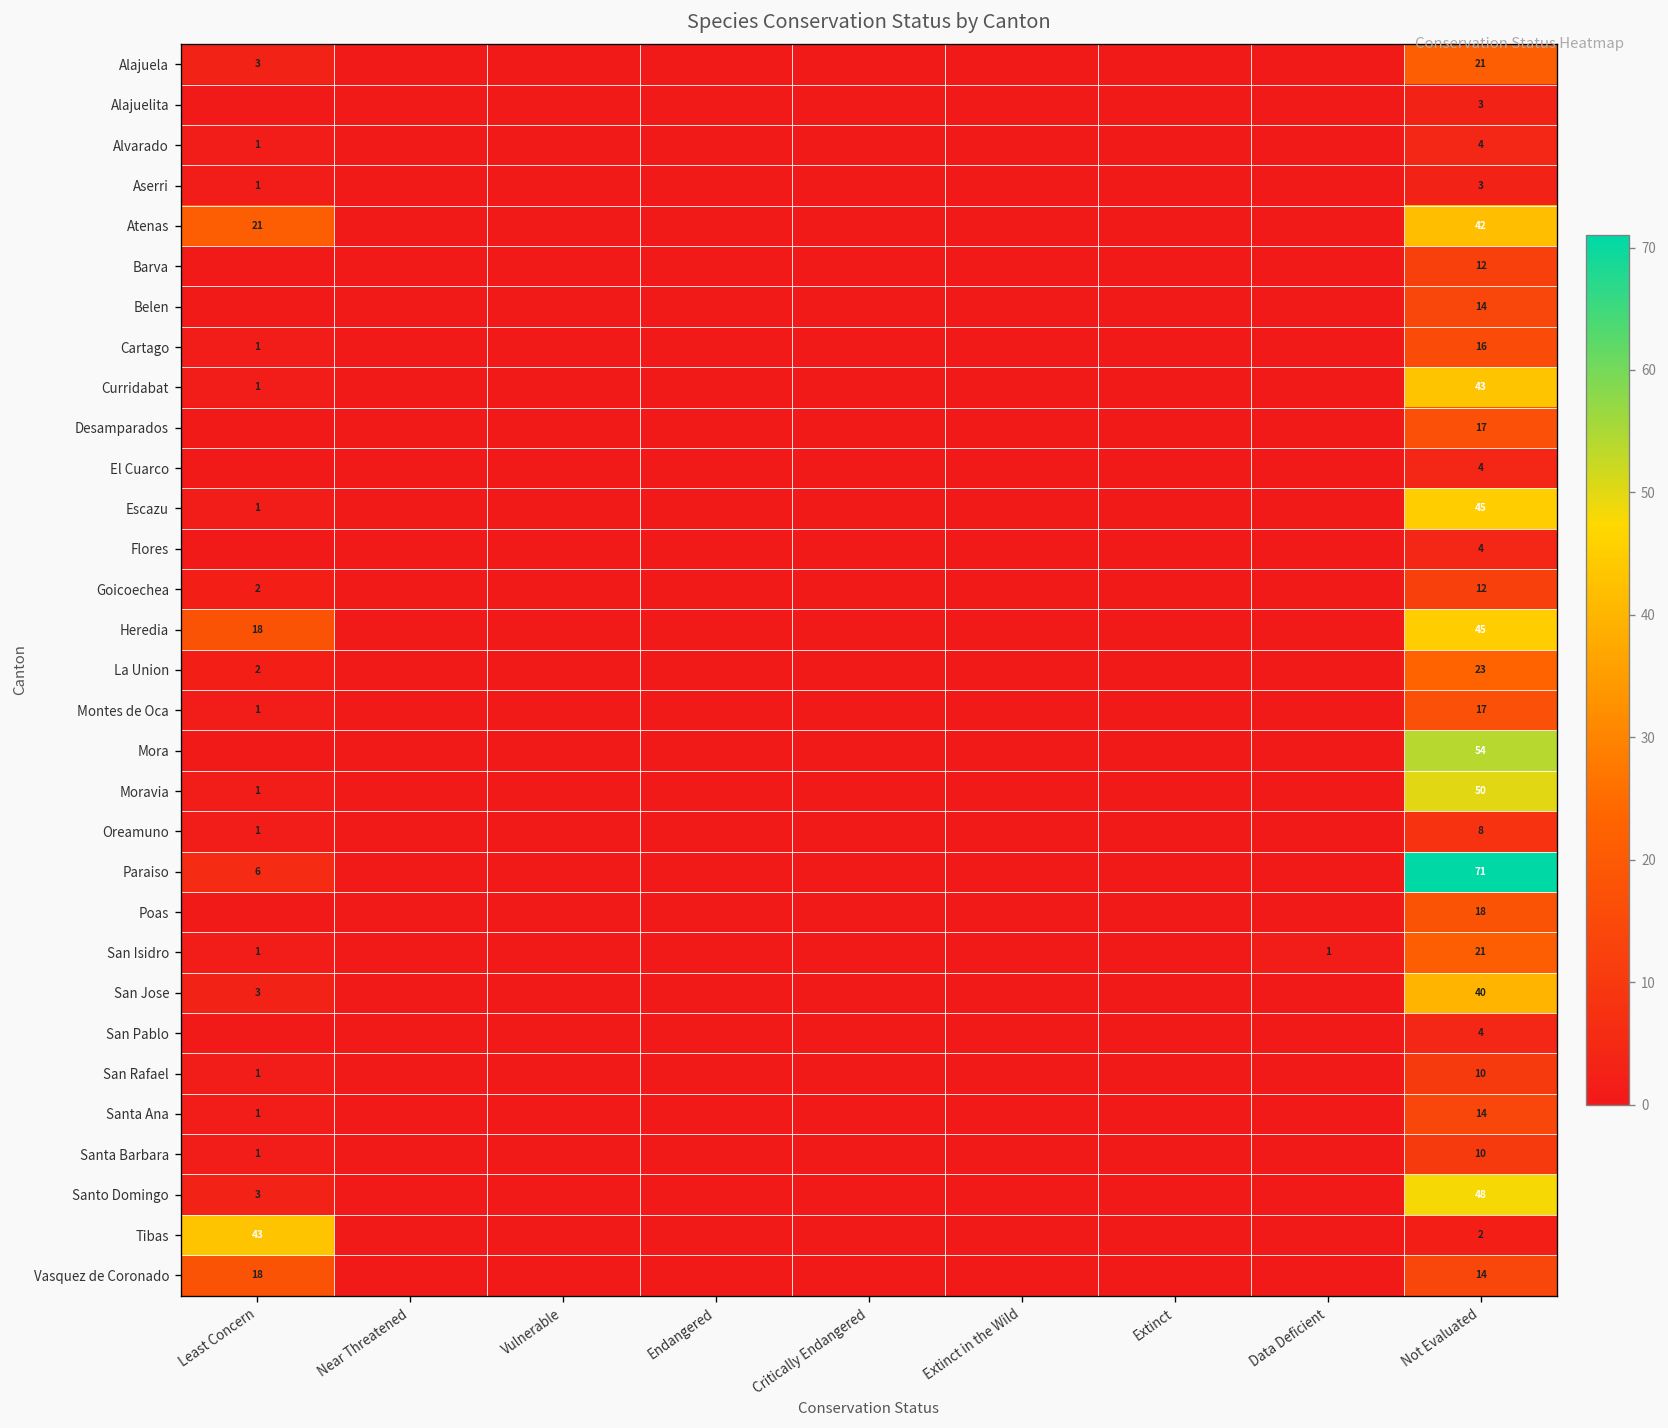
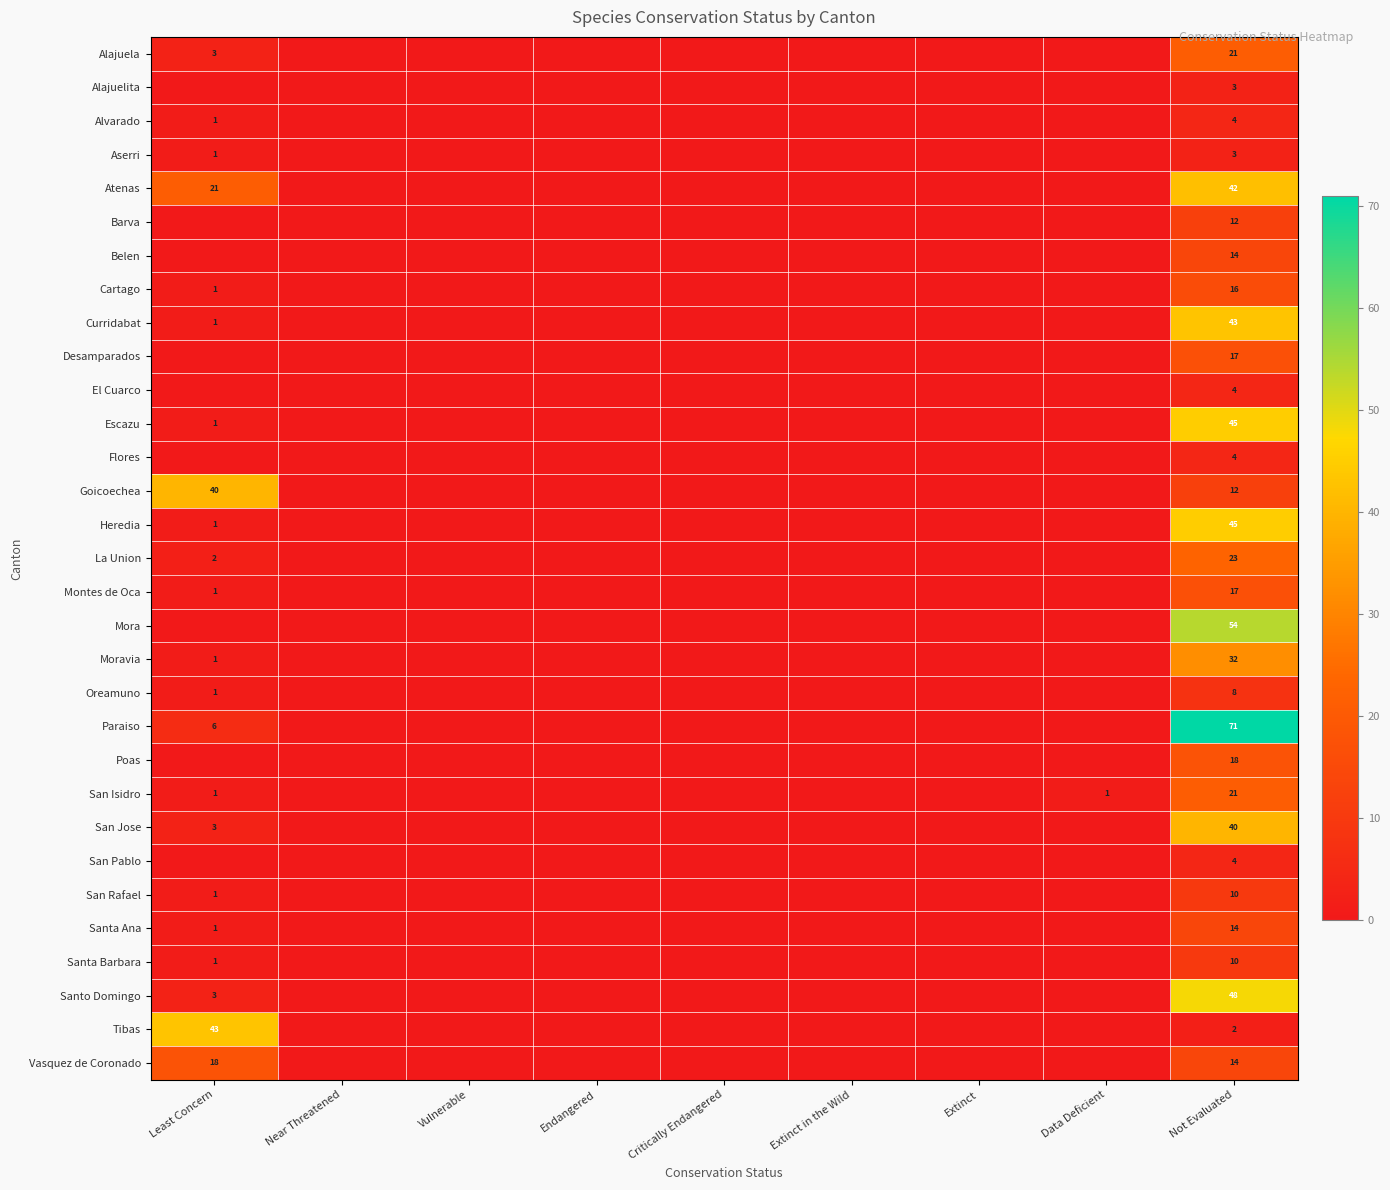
Goicoechea, Least Concern: 2 -> 40
Heredia, Least Concern: 18 -> 1
Moravia, Not Evaluated: 50 -> 32
